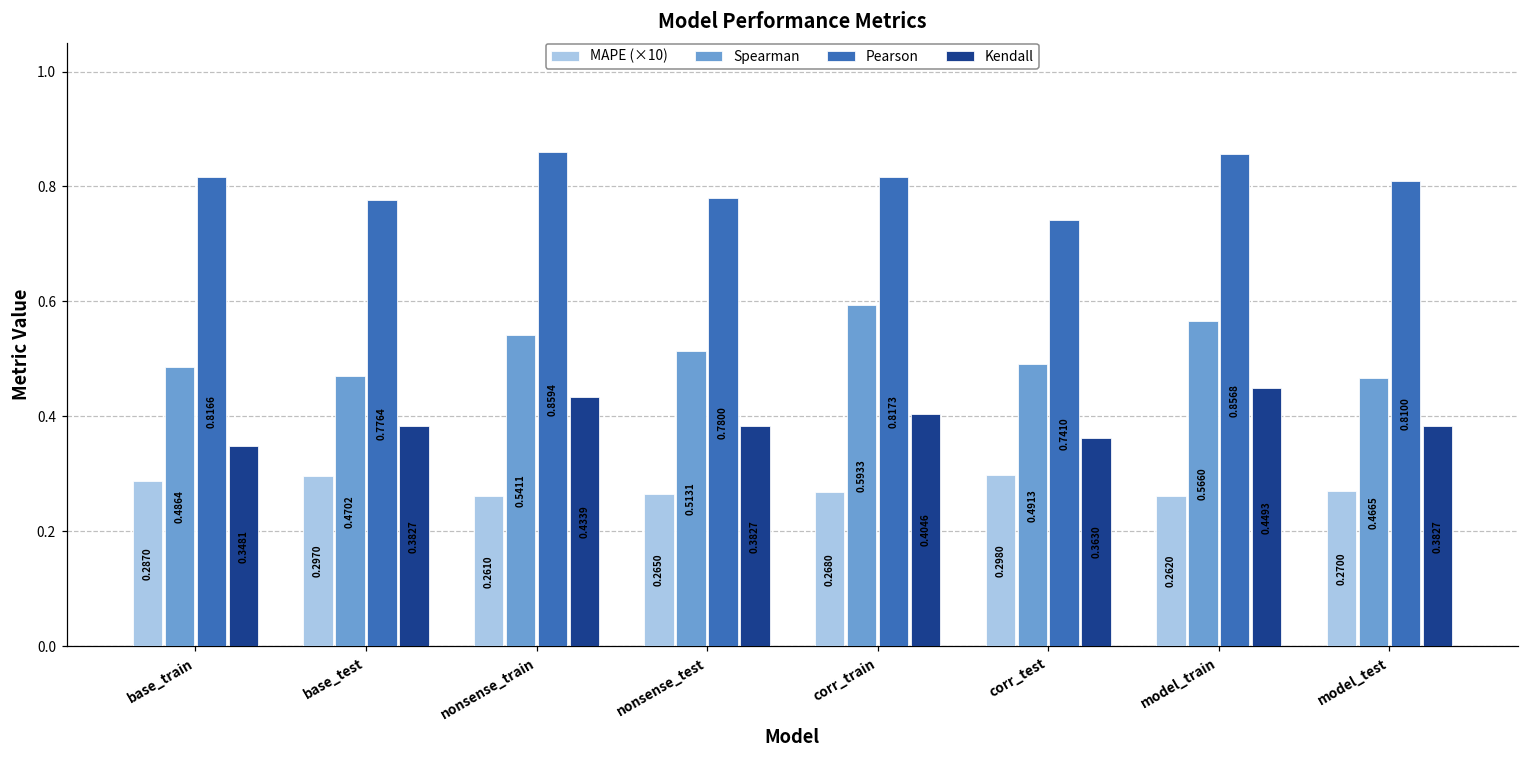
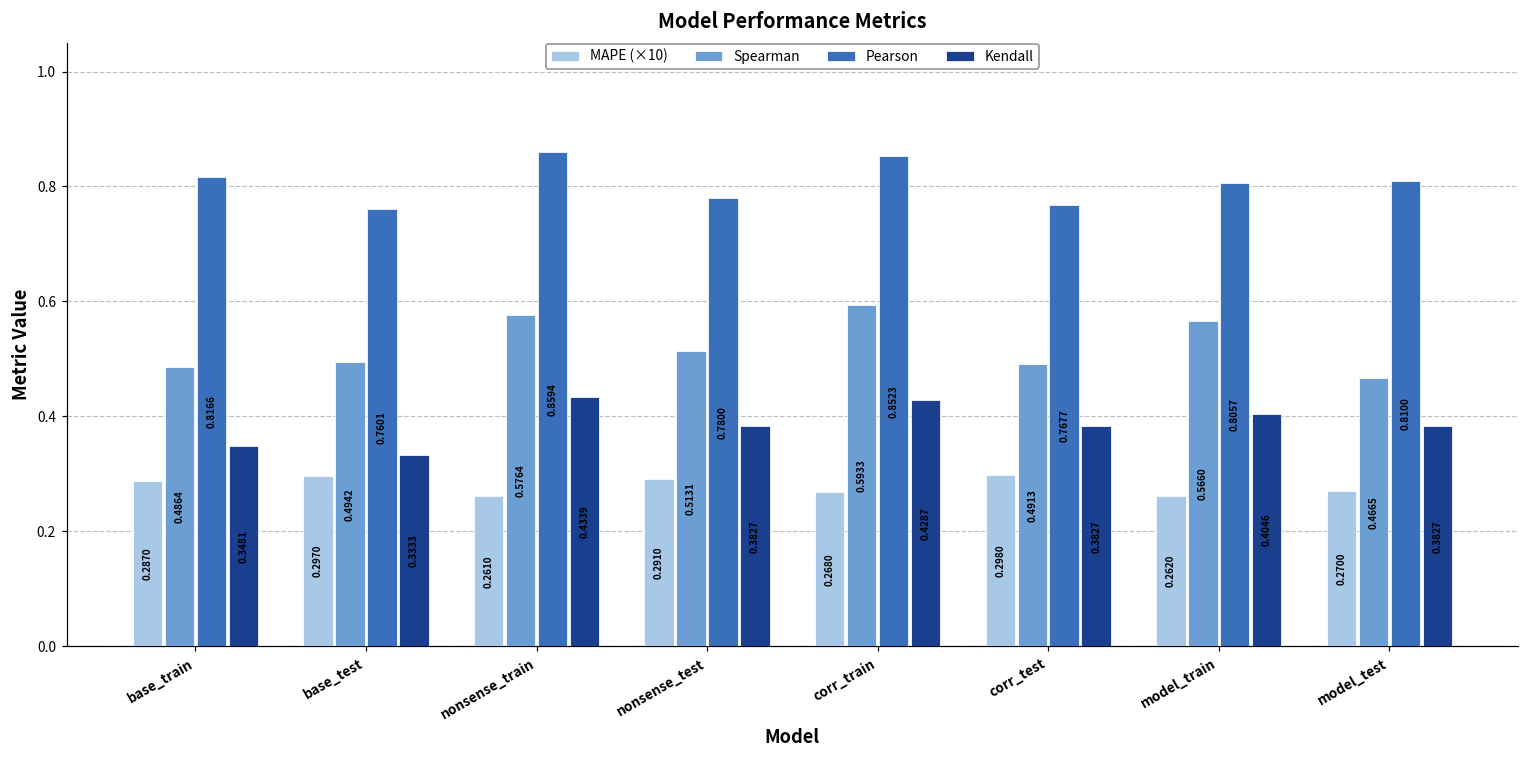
Spearman, base_test: 0.4702 -> 0.4942
Pearson, base_test: 0.7764 -> 0.7601
Kendall, base_test: 0.3827 -> 0.3333
Spearman, nonsense_train: 0.5411 -> 0.5764
MAPE (×10), nonsense_test: 0.2650 -> 0.2910
Pearson, corr_train: 0.8173 -> 0.8523
Kendall, corr_train: 0.4046 -> 0.4287
Pearson, corr_test: 0.7410 -> 0.7677
Kendall, corr_test: 0.3630 -> 0.3827
Pearson, model_train: 0.8568 -> 0.8057
Kendall, model_train: 0.4493 -> 0.4046
